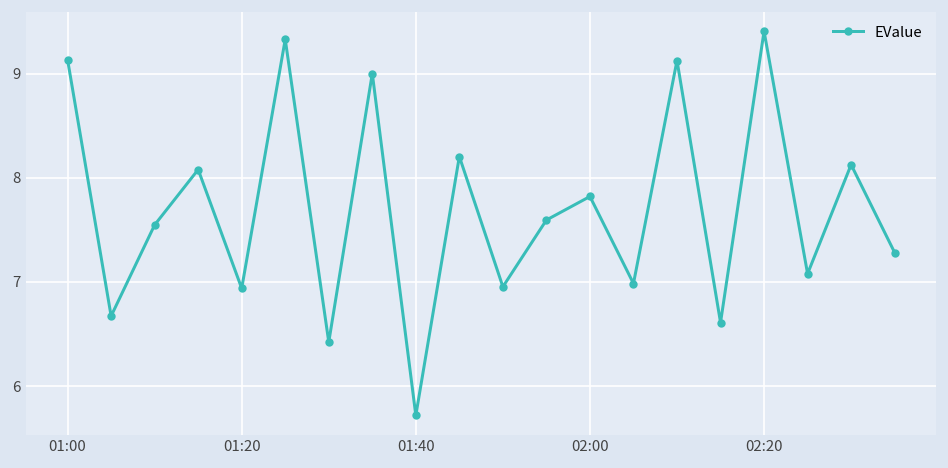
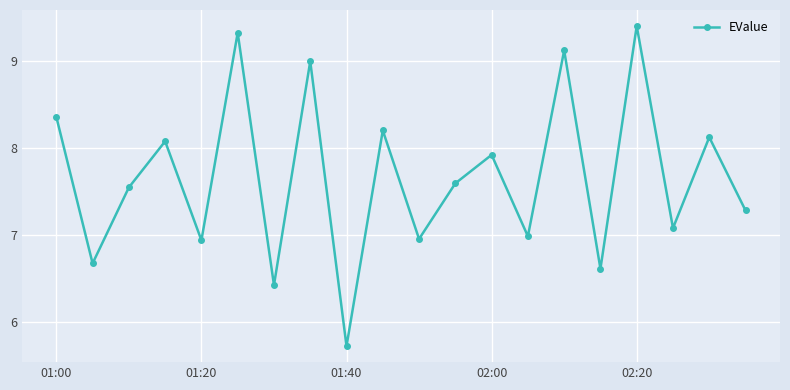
01:00: 9.1 -> 8.4
02:00: 7.8 -> 7.9
